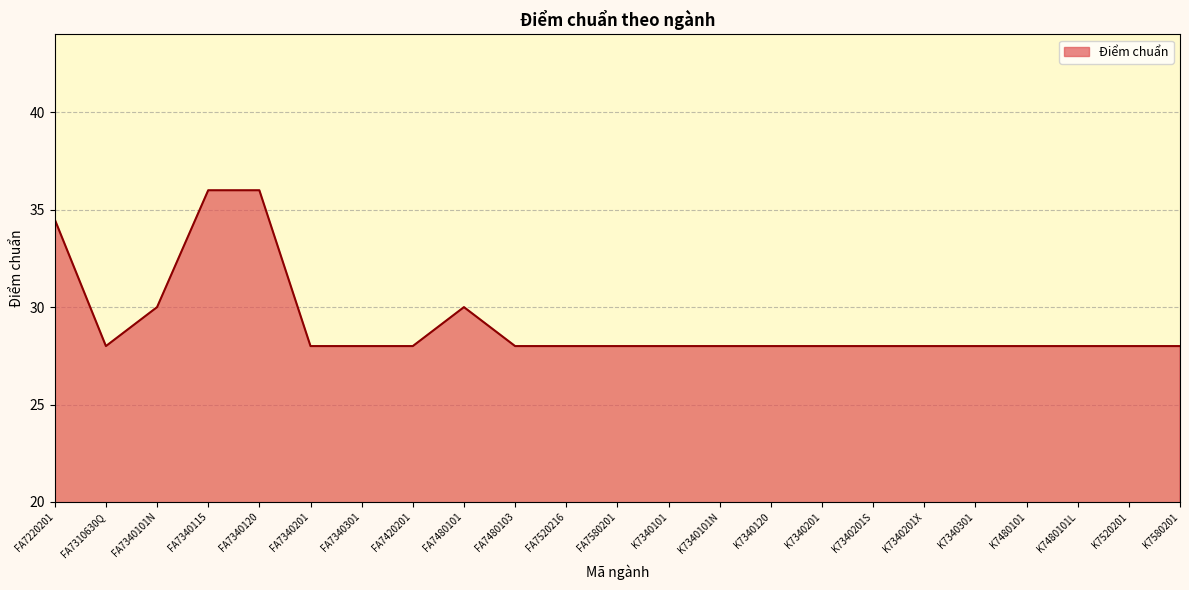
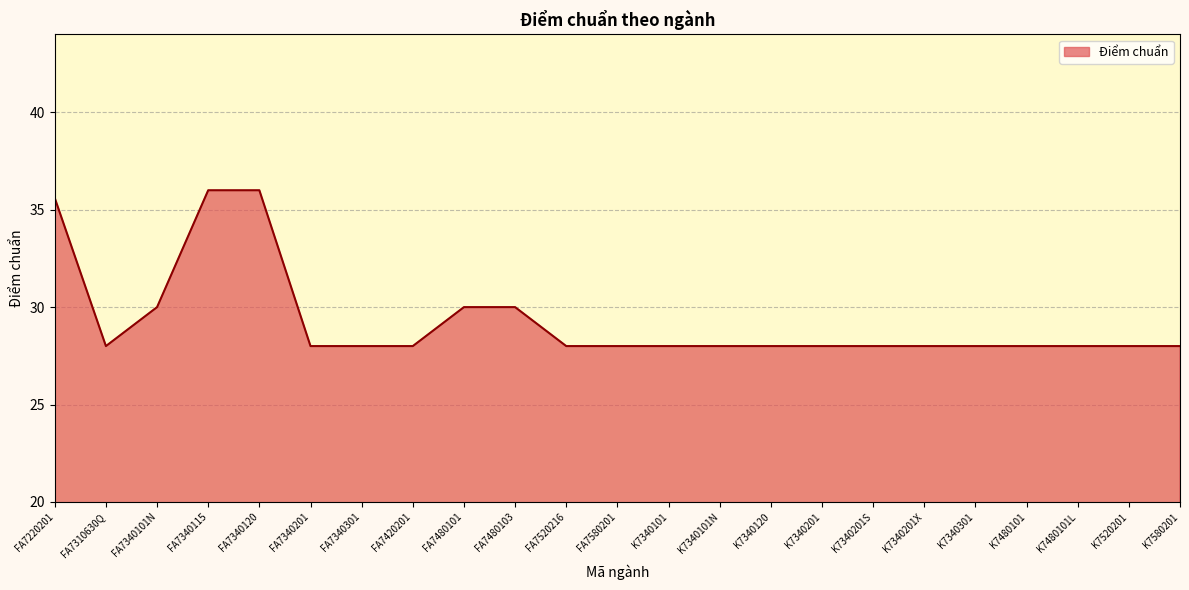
FA7220201: 34.5 -> 35.6
FA7480103: 28 -> 30
